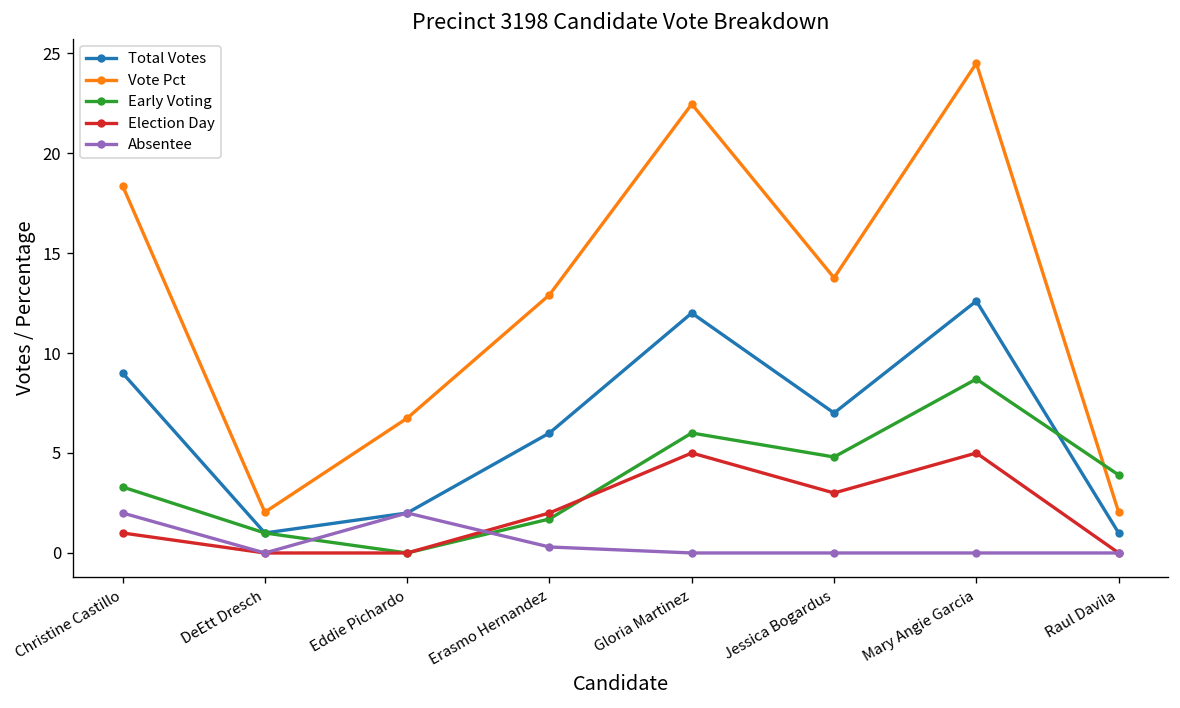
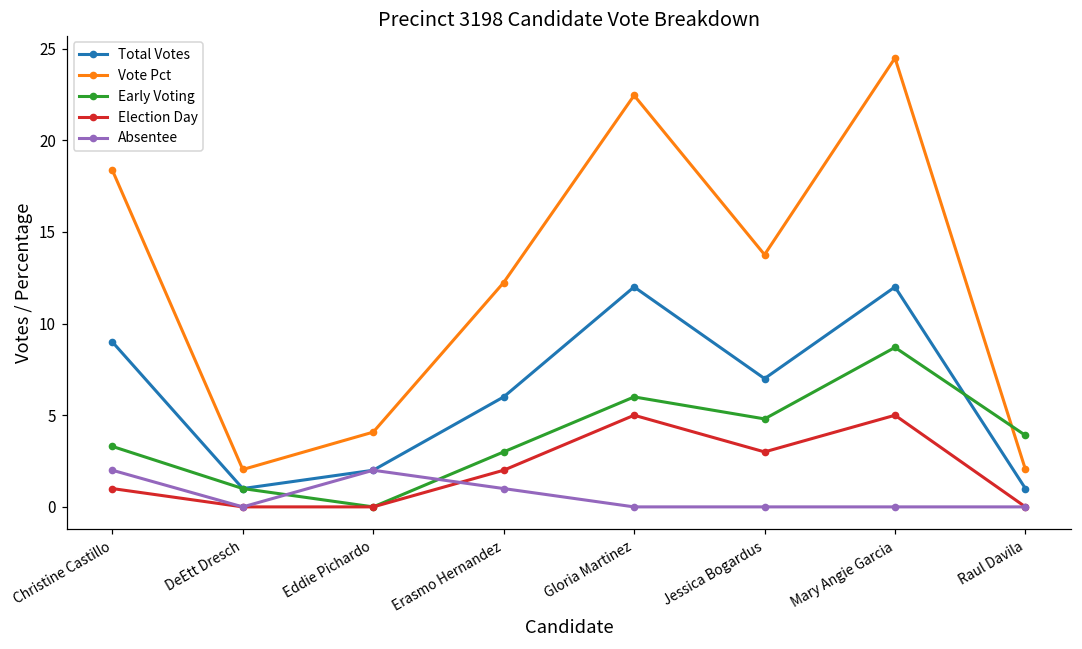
Vote Pct, Eddie Pichardo: 6.7 -> 4.1
Vote Pct, Erasmo Hernandez: 12.9 -> 12.2
Early Voting, Erasmo Hernandez: 1.7 -> 3.0
Absentee, Erasmo Hernandez: 0.3 -> 1.0
Total Votes, Mary Angie Garcia: 12.6 -> 12.0
